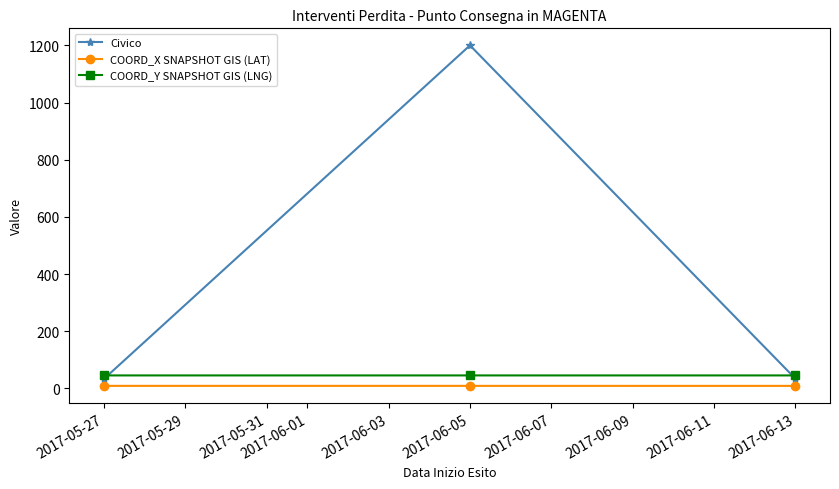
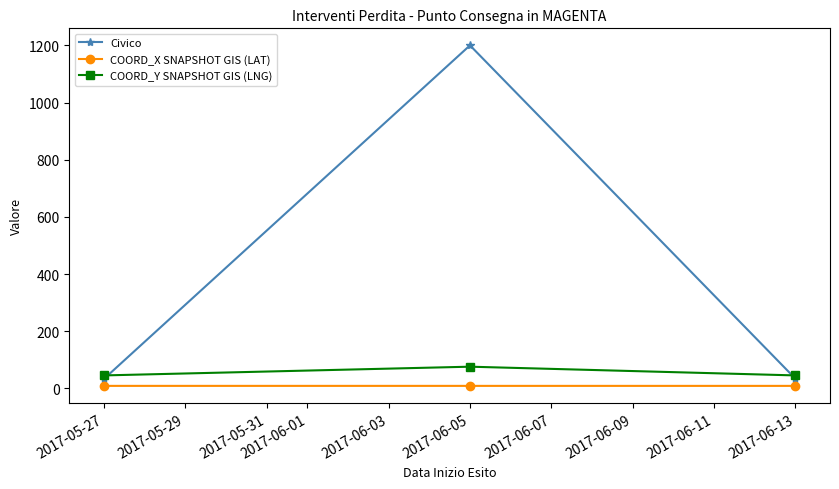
COORD_Y SNAPSHOT GIS (LNG), 2017-06-05: 50 -> 80
